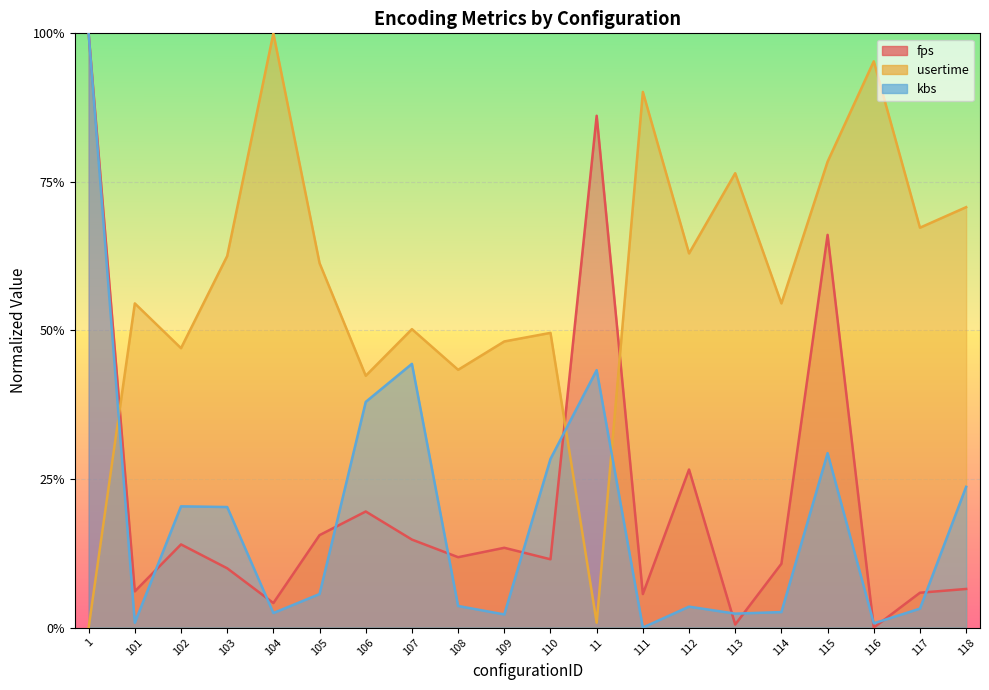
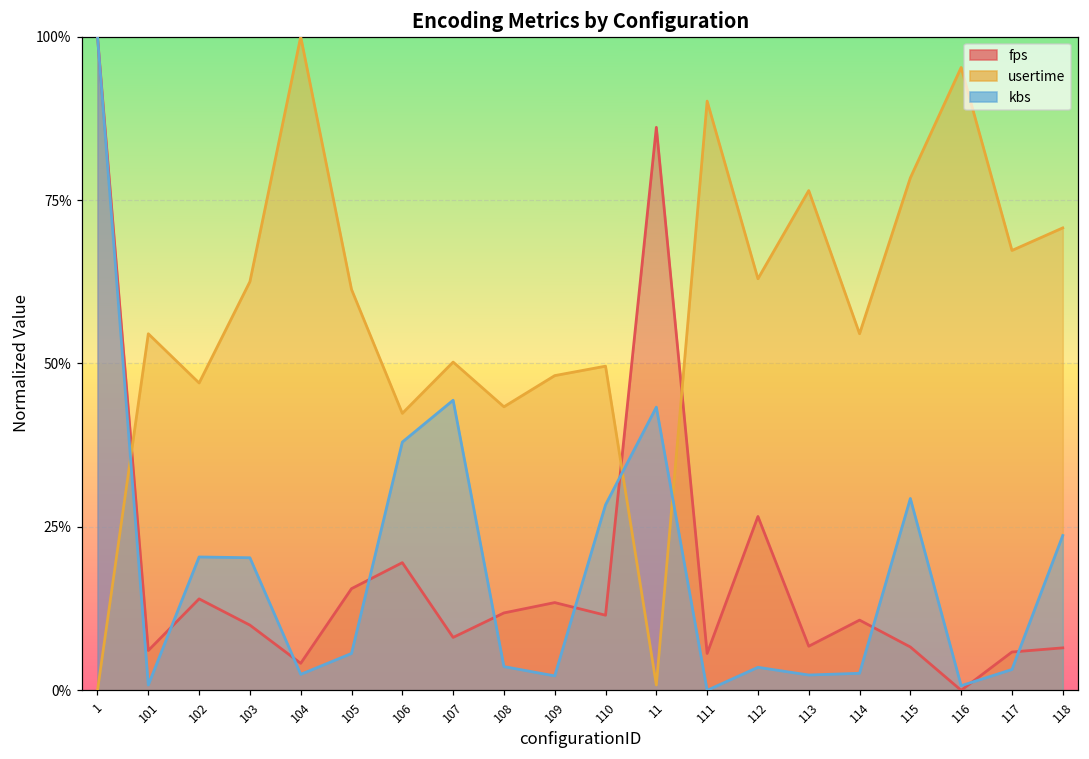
fps, 107: 15% -> 8%
fps, 113: 1% -> 7%
fps, 115: 66% -> 7%
